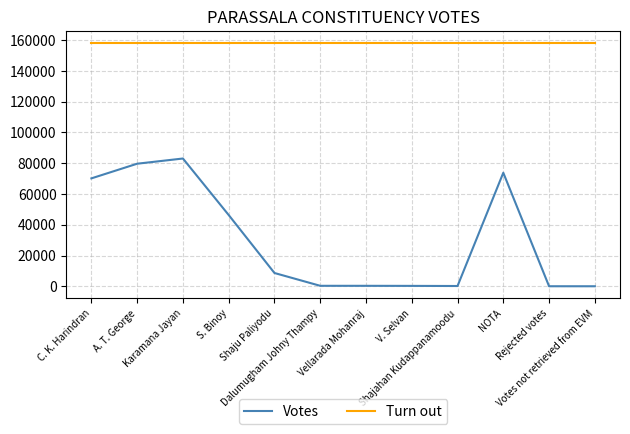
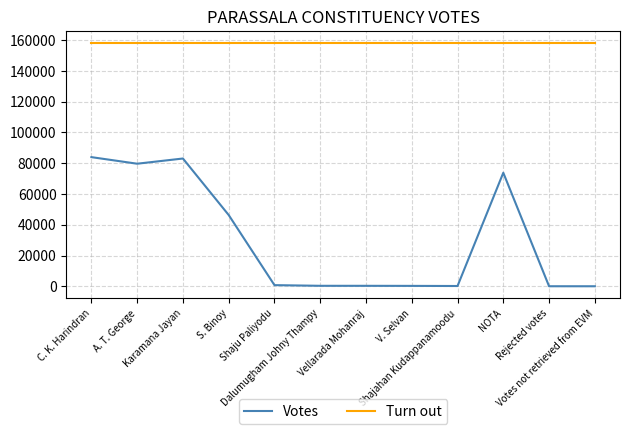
Votes, C. K. Harindran: 70000 -> 84000
Votes, Shaju Paliyodu: 9000 -> 1000
